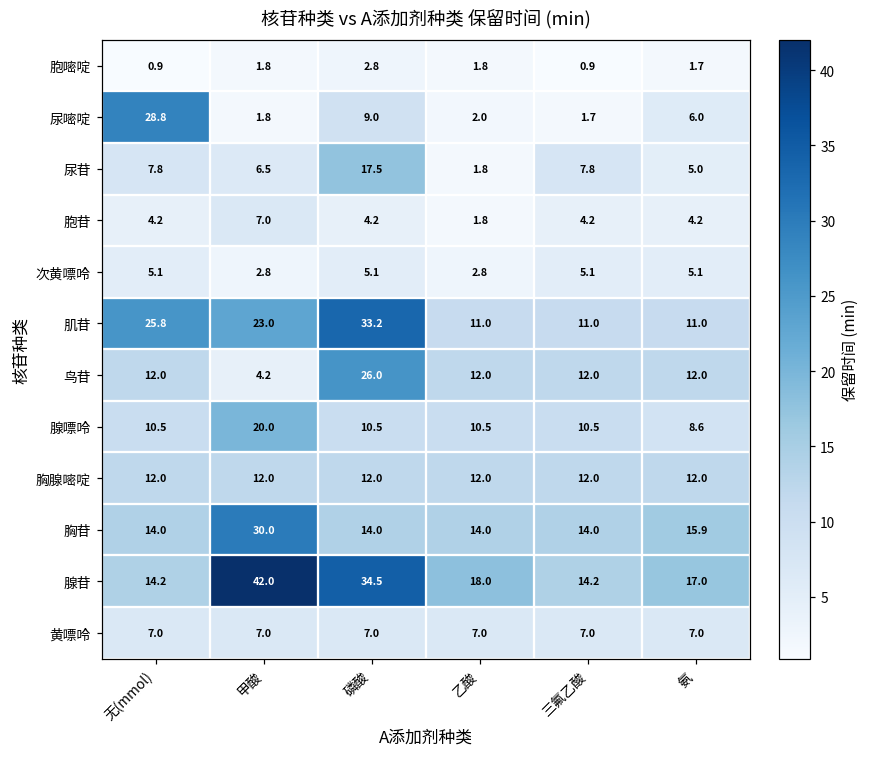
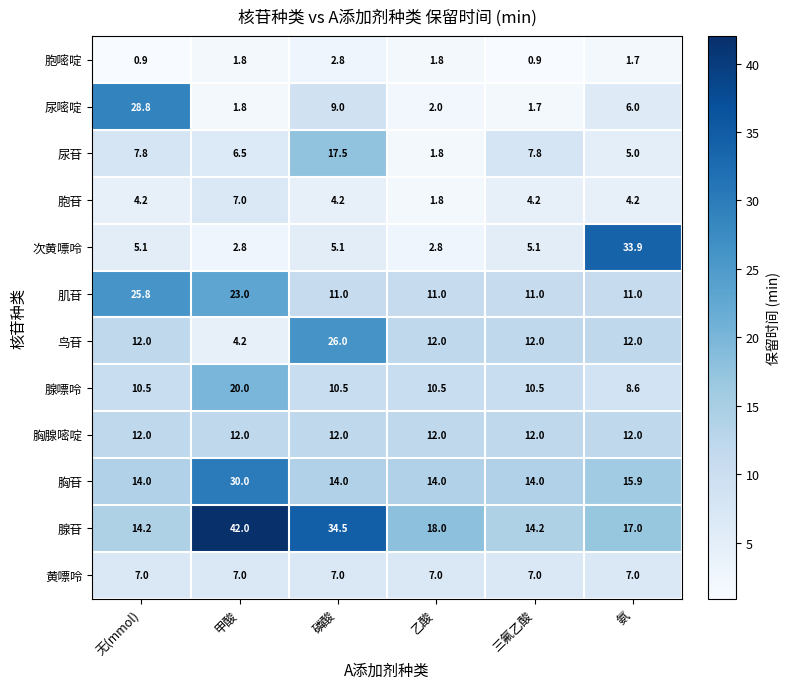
次黄嘌呤, 氨: 5.1 -> 33.9
肌苷, 磷酸: 33.2 -> 11.0
